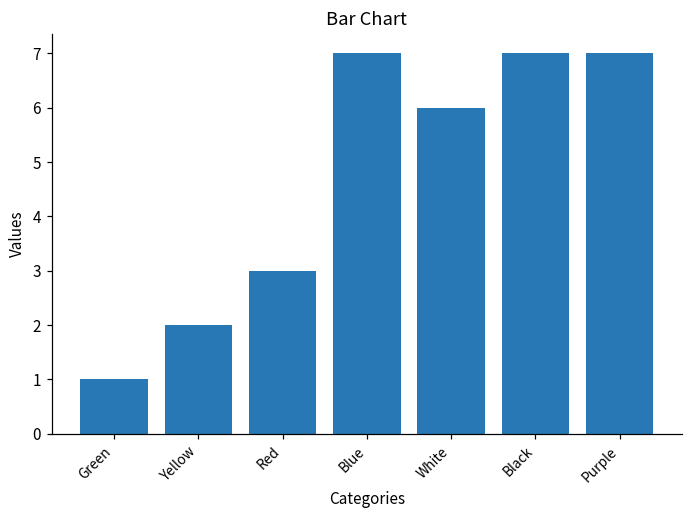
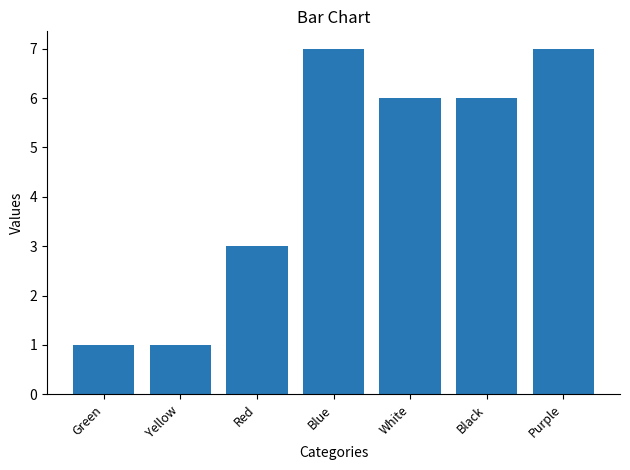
Yellow: 2 -> 1
Black: 7 -> 6
